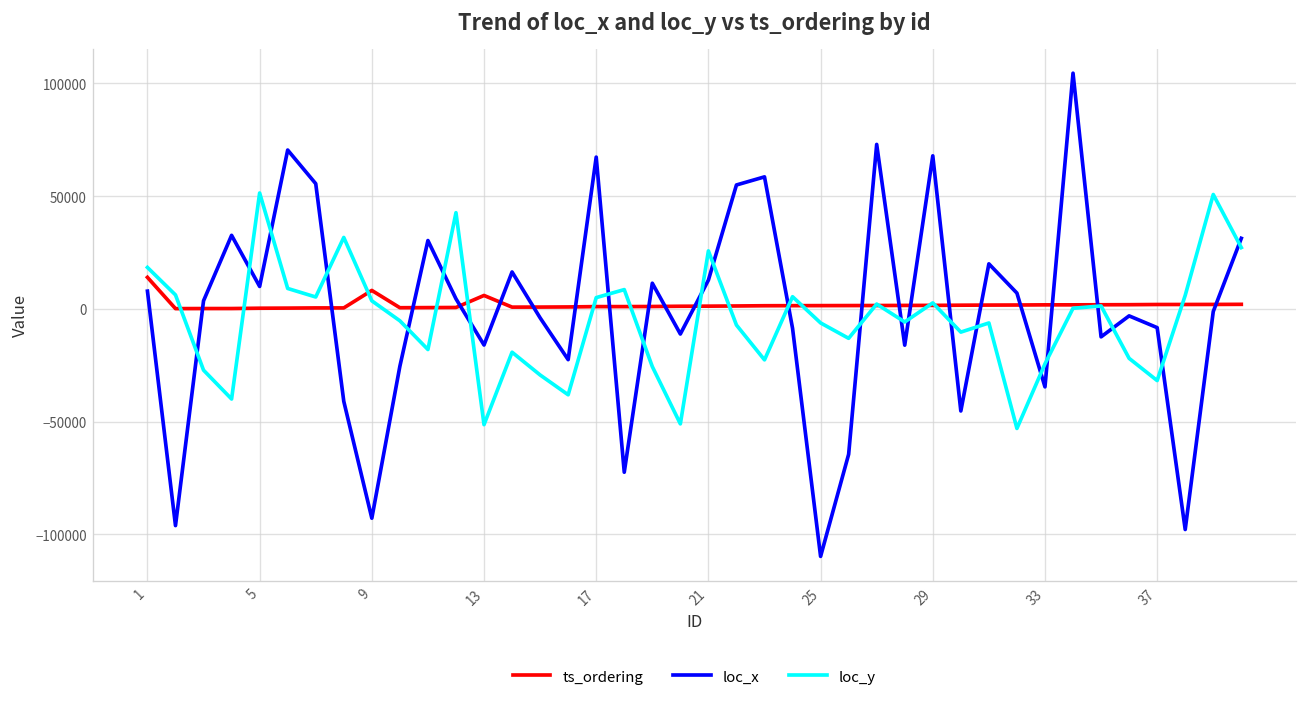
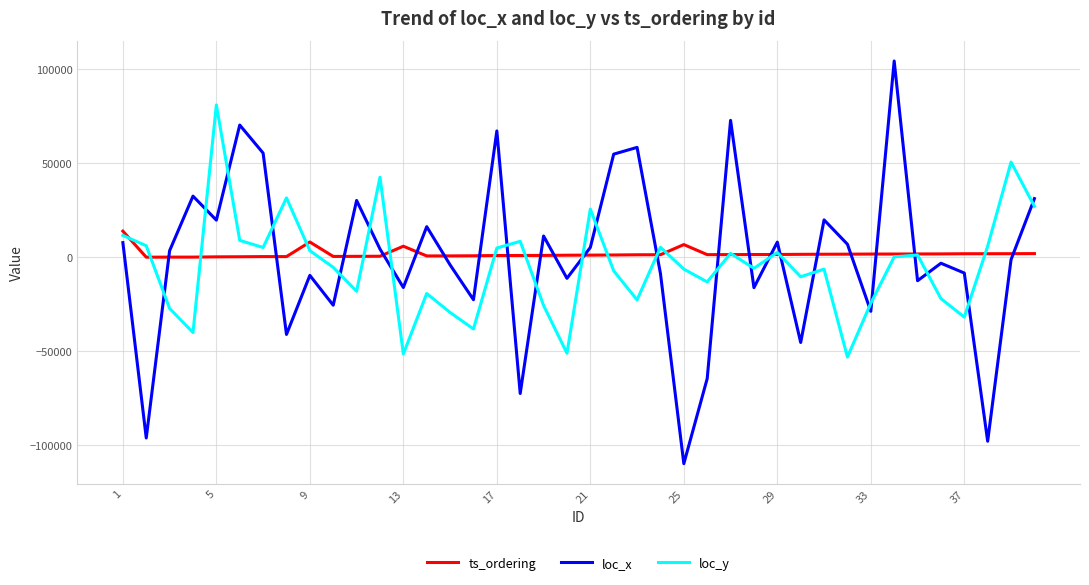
loc_y, 1: 18000 -> 12000
loc_x, 5: 10000 -> 20000
loc_y, 5: 51000 -> 81000
loc_x, 9: -93000 -> -10000
loc_x, 21: 13000 -> 5000
ts_ordering, 25: 1000 -> 7000
loc_x, 29: 68000 -> 8000
loc_x, 33: -35000 -> -29000
